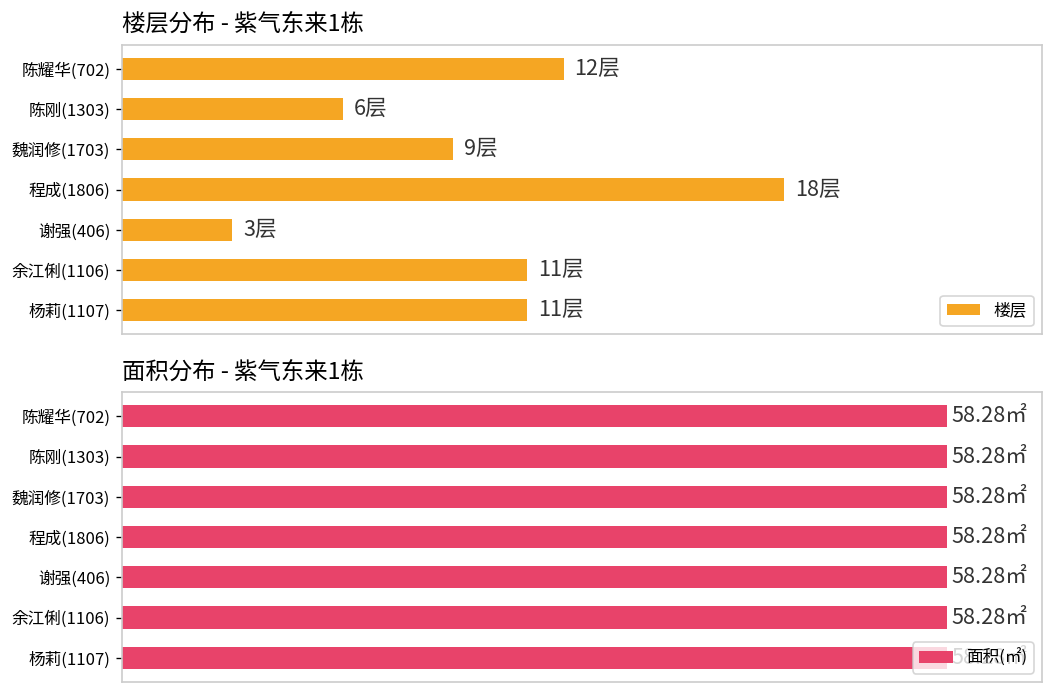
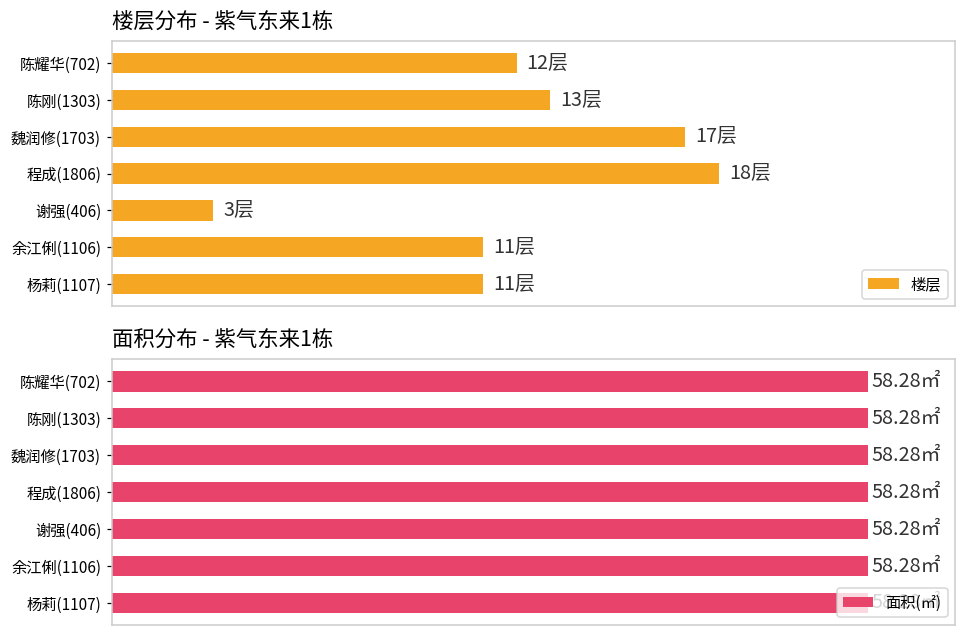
楼层分布 - 紫气东来1栋, 陈刚(1303): 6层 -> 13层
楼层分布 - 紫气东来1栋, 魏润修(1703): 9层 -> 17层
